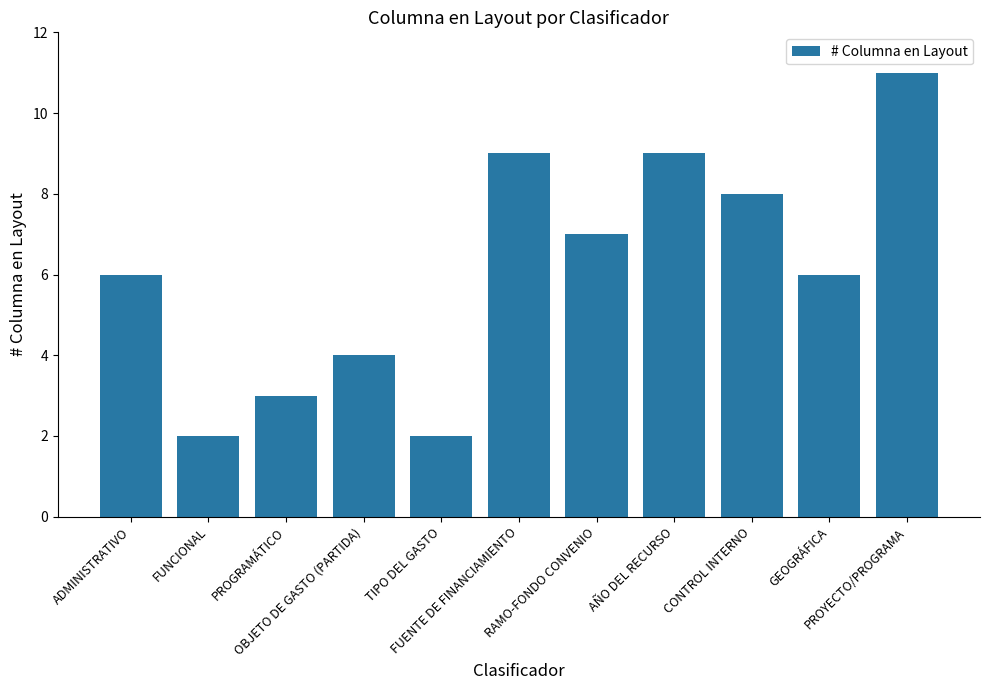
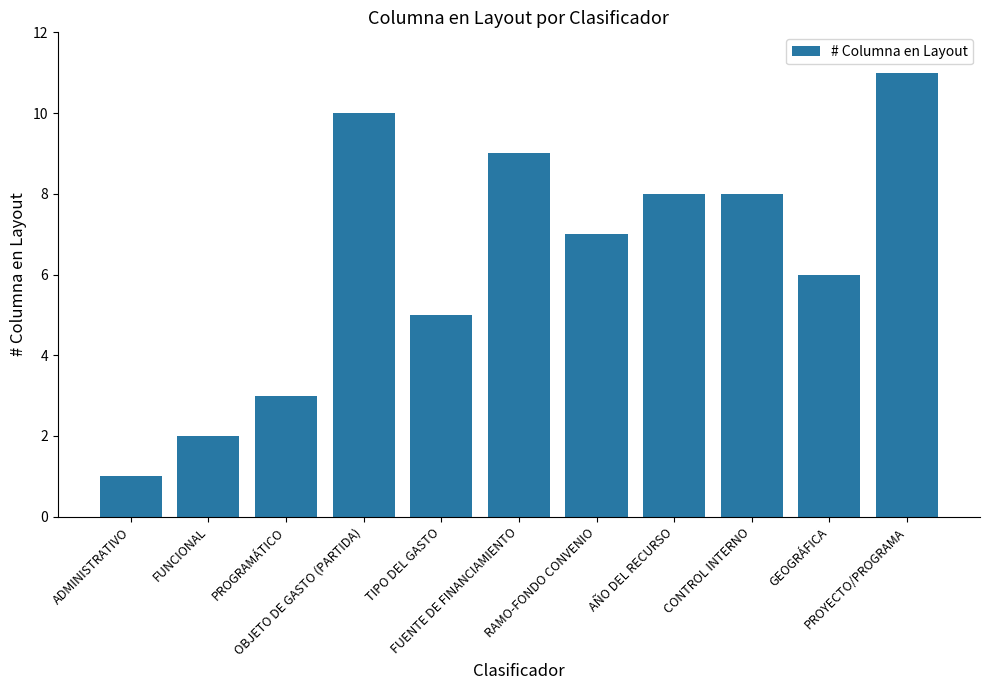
ADMINISTRATIVO: 6 -> 1
OBJETO DE GASTO (PARTIDA): 4 -> 10
TIPO DEL GASTO: 2 -> 5
AÑO DEL RECURSO: 9 -> 8
